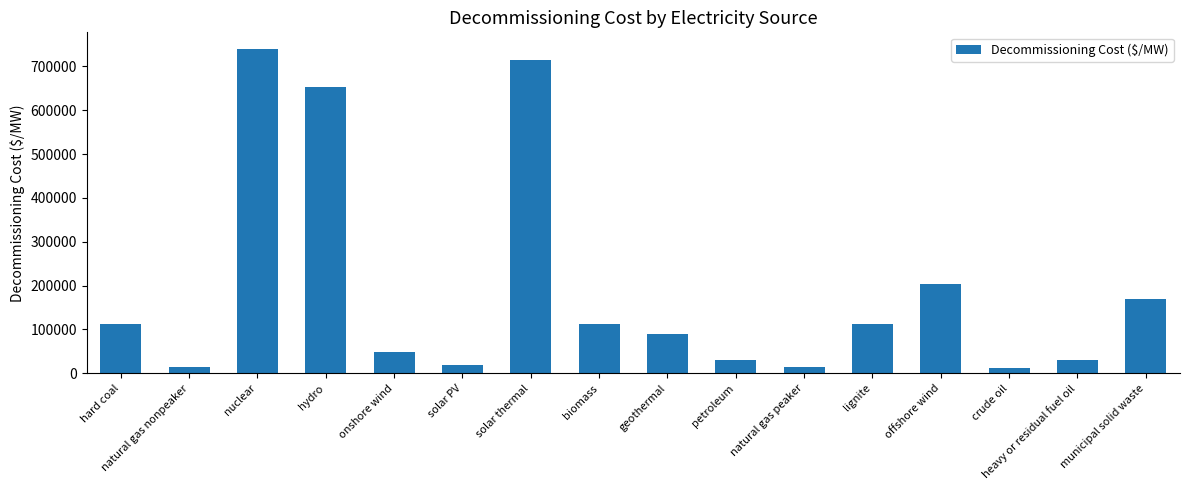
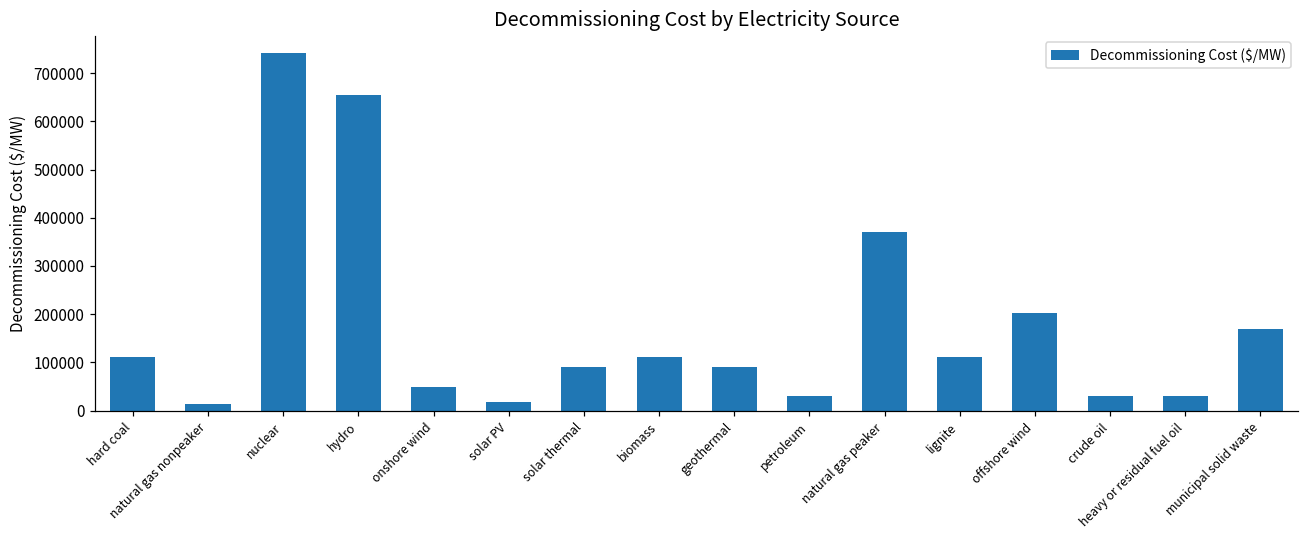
solar thermal: 710000 -> 90000
natural gas peaker: 10000 -> 370000
crude oil: 10000 -> 30000
